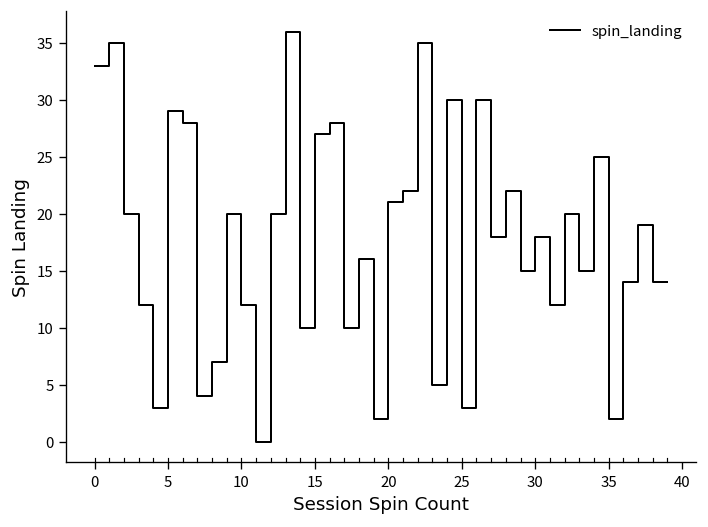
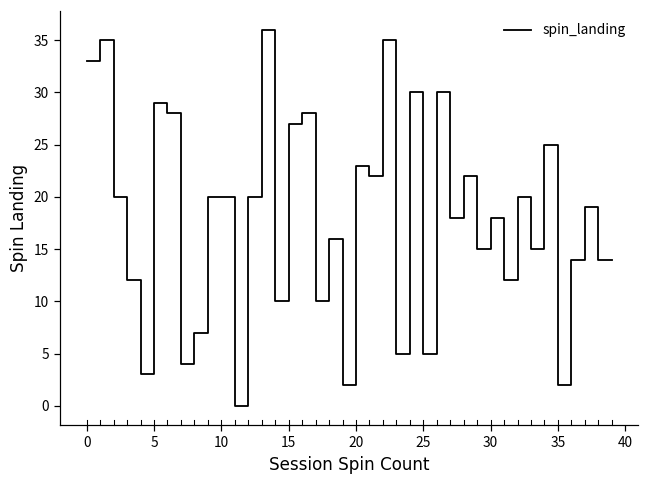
10: 12 -> 20
20: 21 -> 23
25: 3 -> 5
